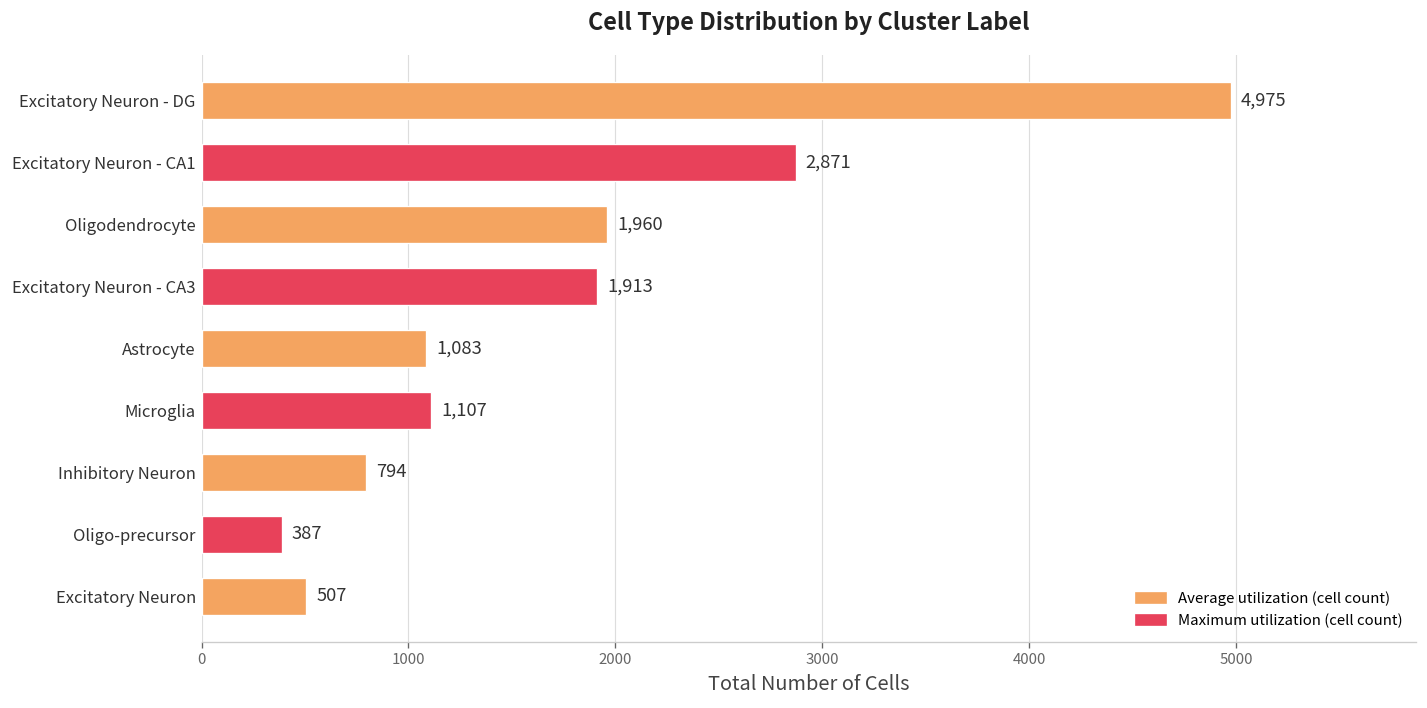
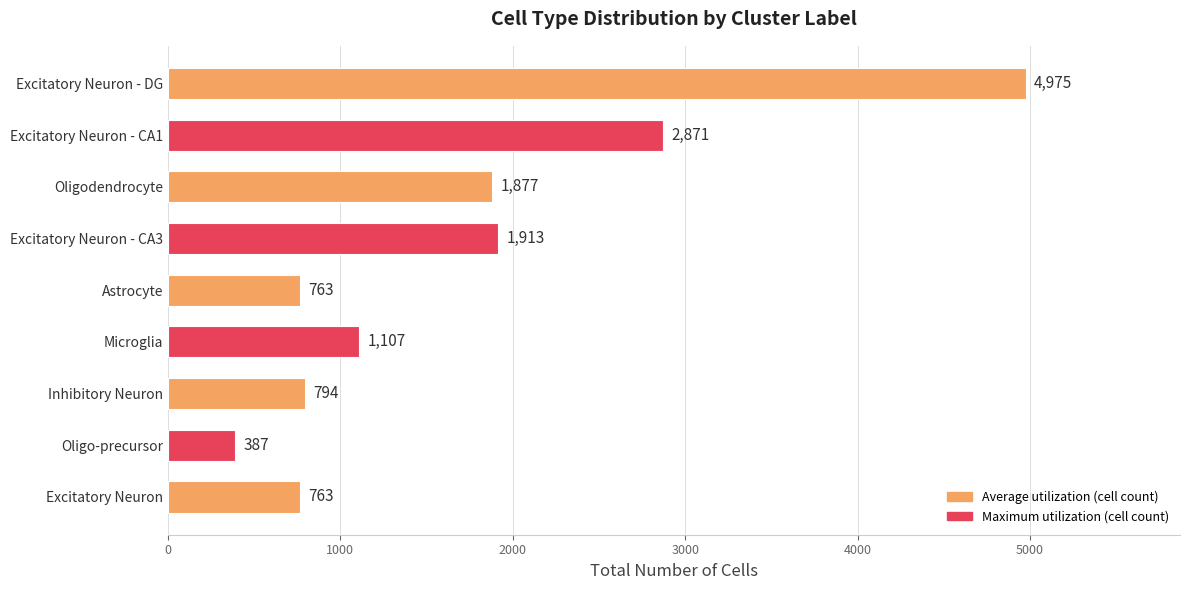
Oligodendrocyte: 1,960 -> 1,877
Astrocyte: 1,083 -> 763
Excitatory Neuron: 507 -> 763
